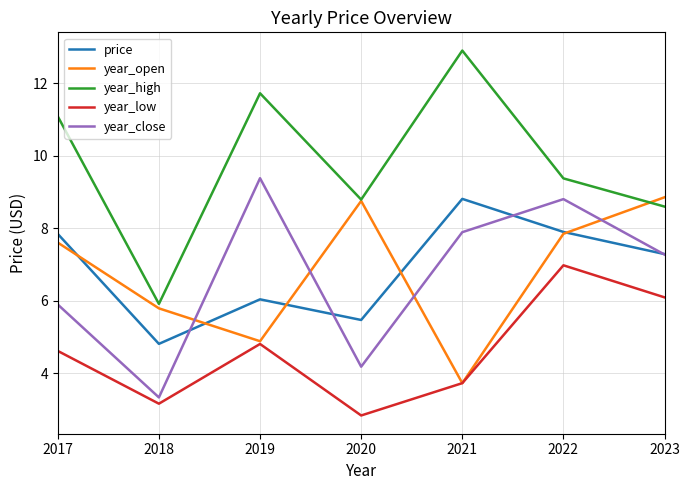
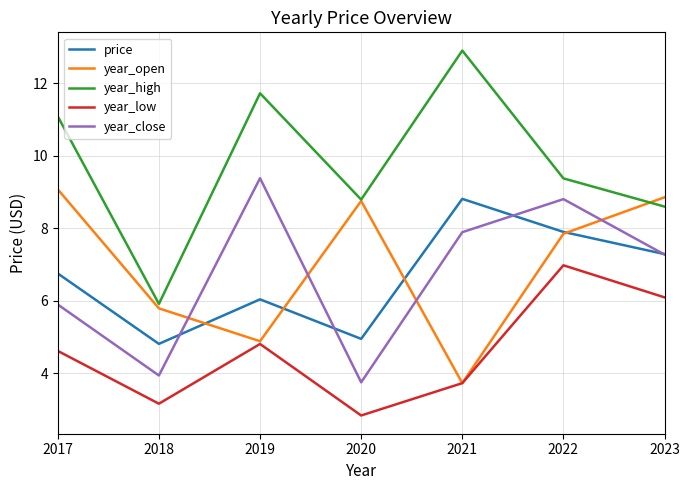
price, 2017: 7.8 -> 6.7
year_open, 2017: 7.6 -> 9.1
year_close, 2018: 3.3 -> 3.9
price, 2020: 5.5 -> 4.9
year_close, 2020: 4.2 -> 3.7
